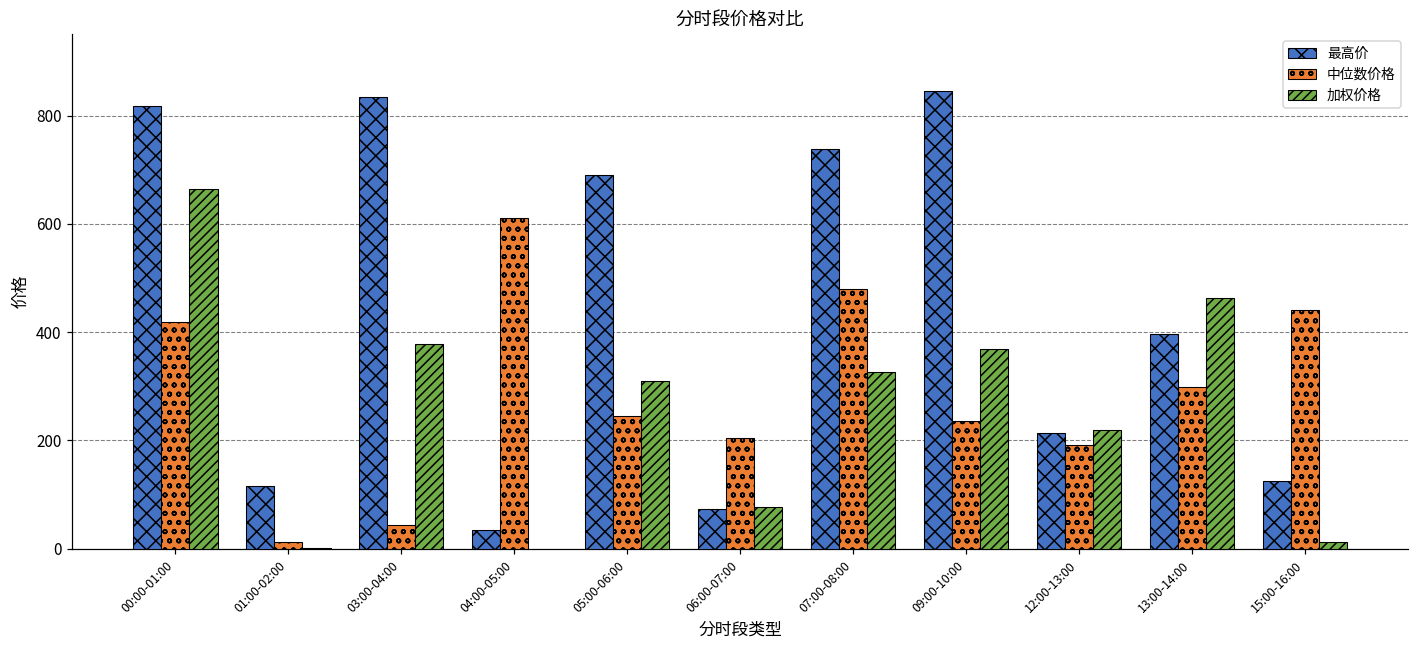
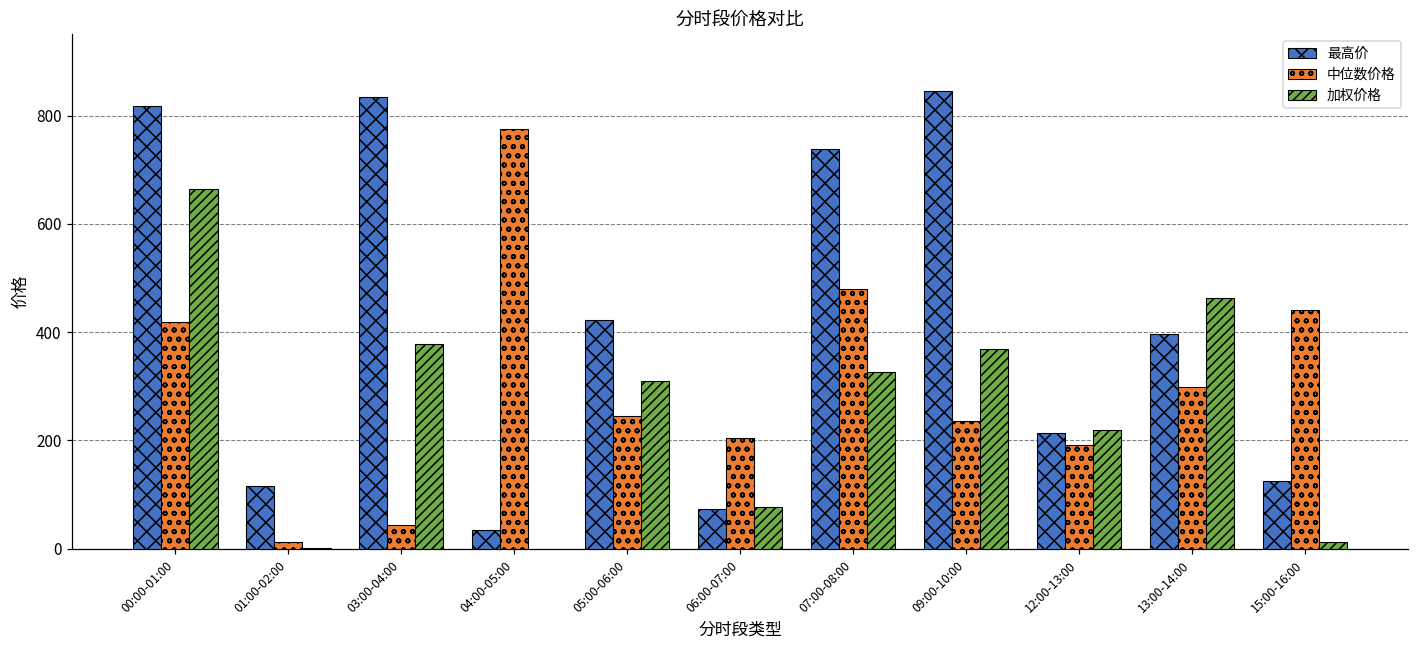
中位数价格, 04:00-05:00: 610 -> 780
最高价, 05:00-06:00: 690 -> 420
